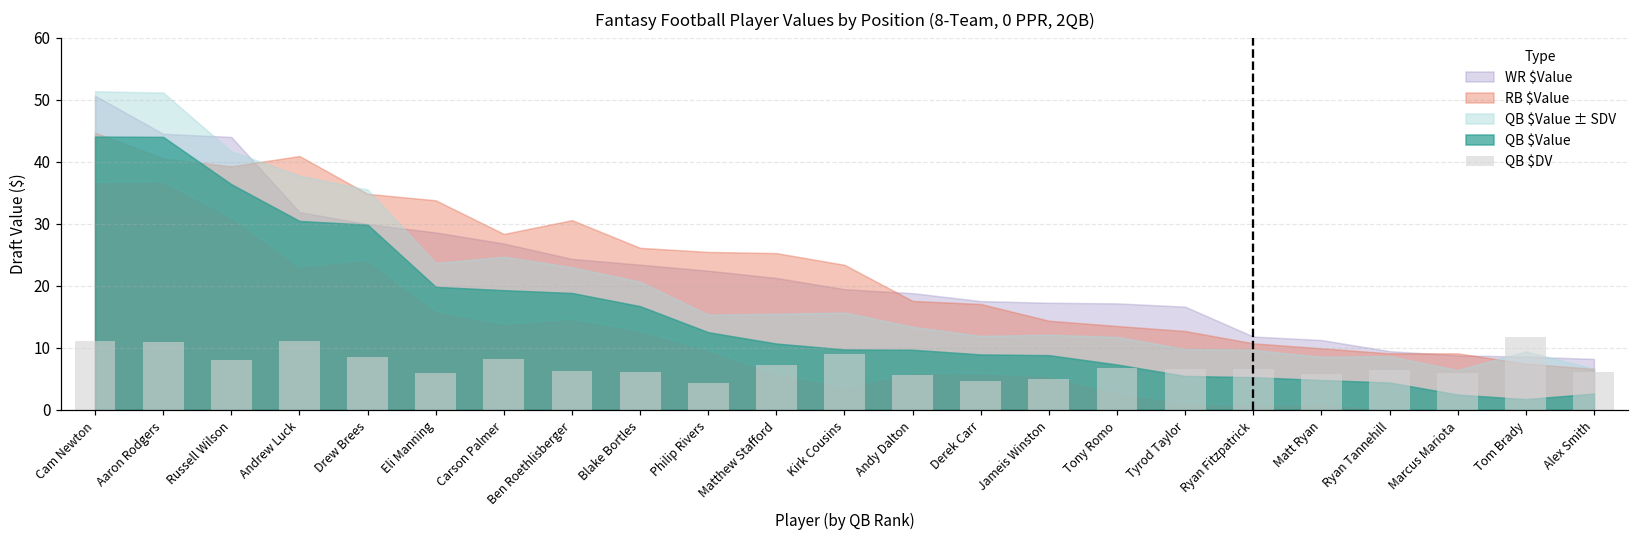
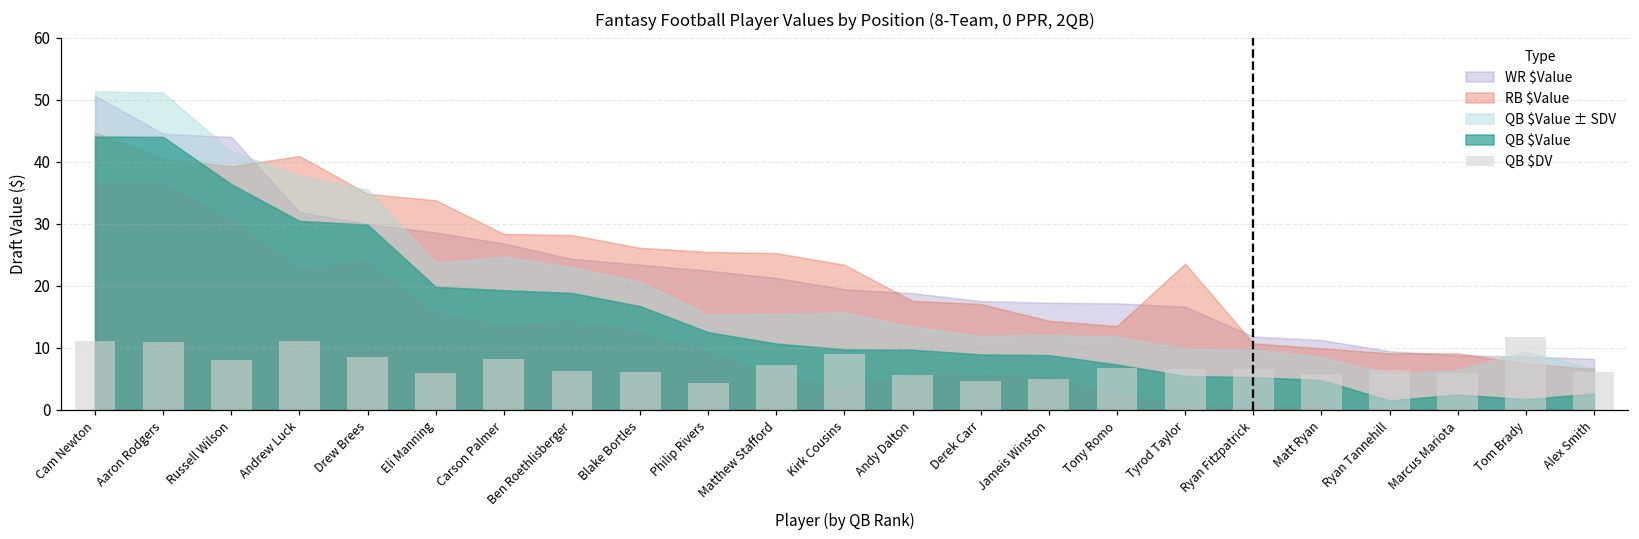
RB $Value, Ben Roethlisberger: 31 -> 28
RB $Value, Tyrod Taylor: 13 -> 24
QB $Value, Ryan Tannehill: 4 -> 2
